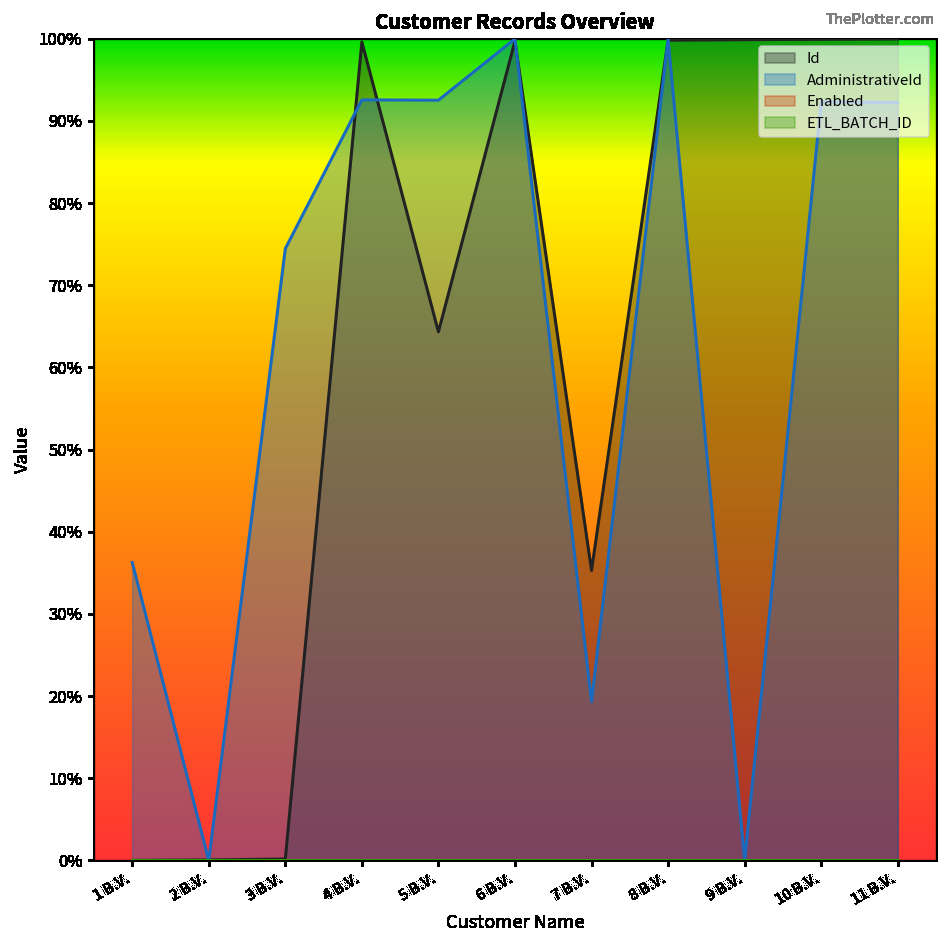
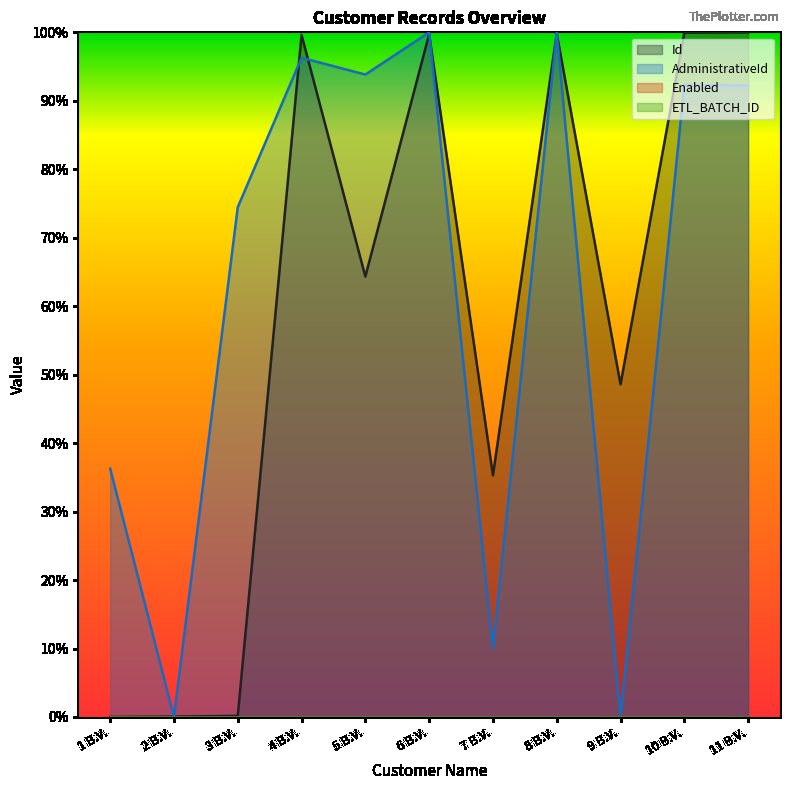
AdministrativeId, 4 B.V.: 93% -> 96%
AdministrativeId, 5 B.V.: 93% -> 94%
AdministrativeId, 7 B.V.: 19% -> 10%
Id, 9 B.V.: 100% -> 49%
